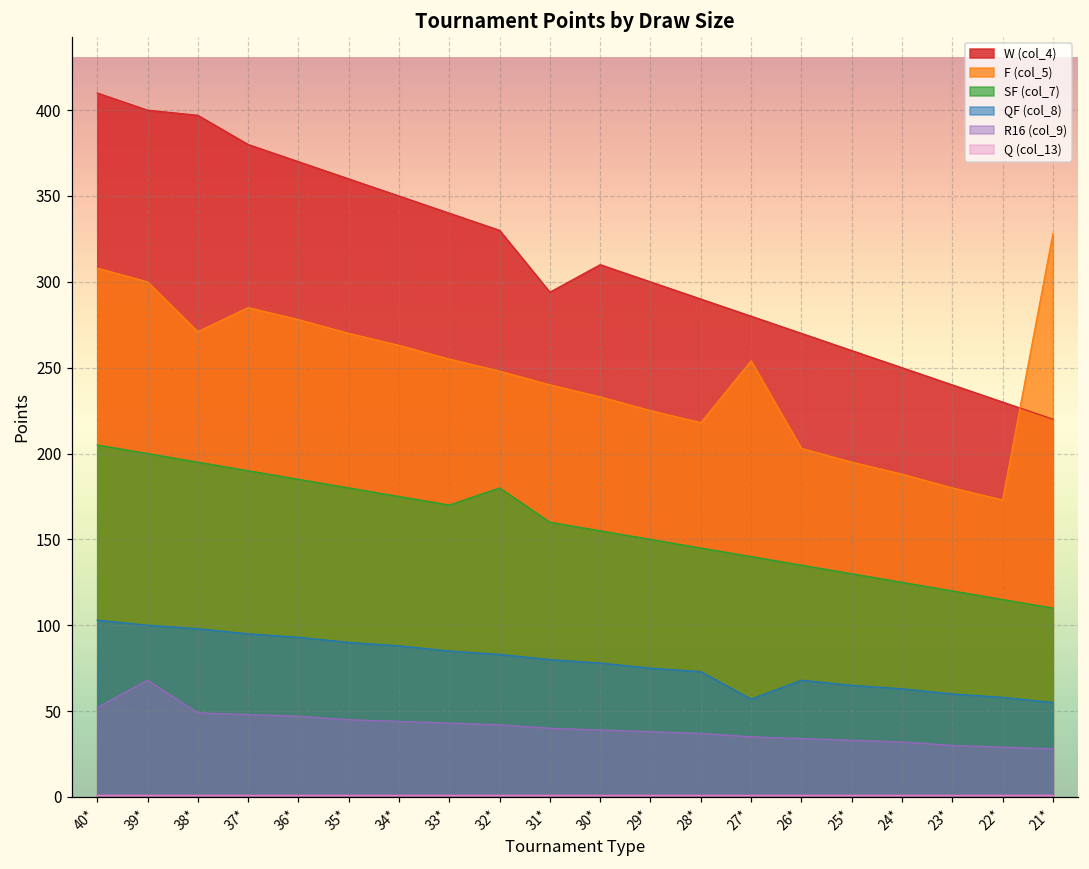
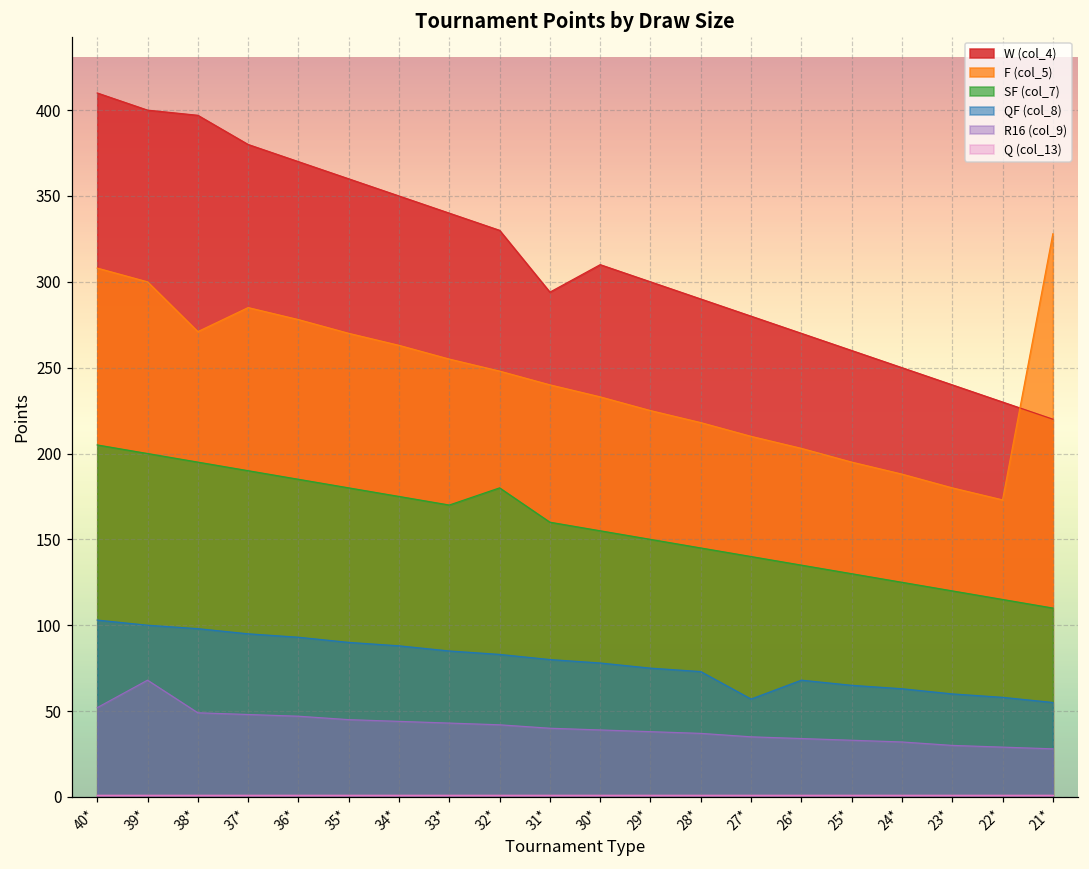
F (col_5), 27*: 254 -> 210
